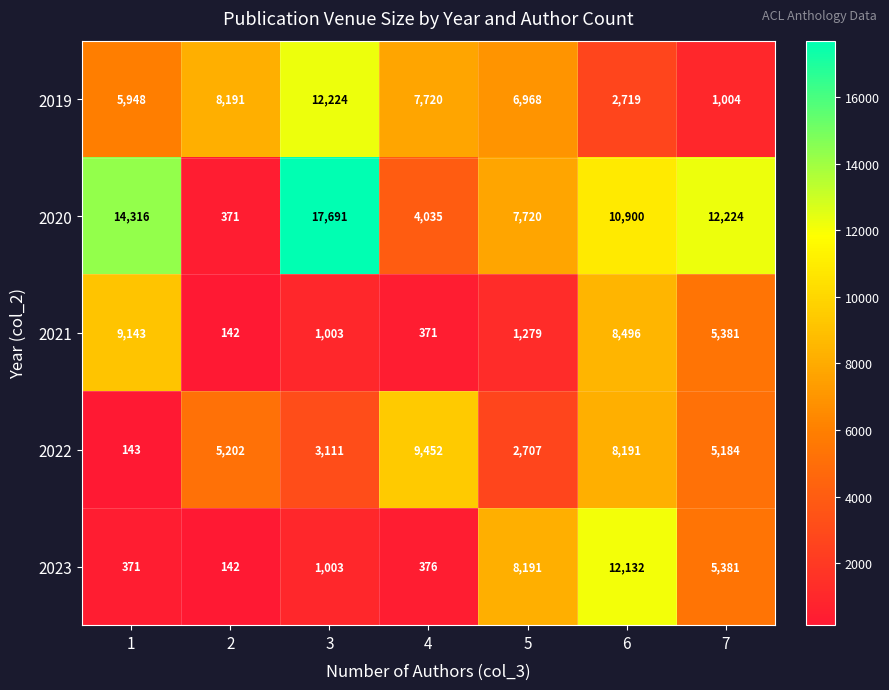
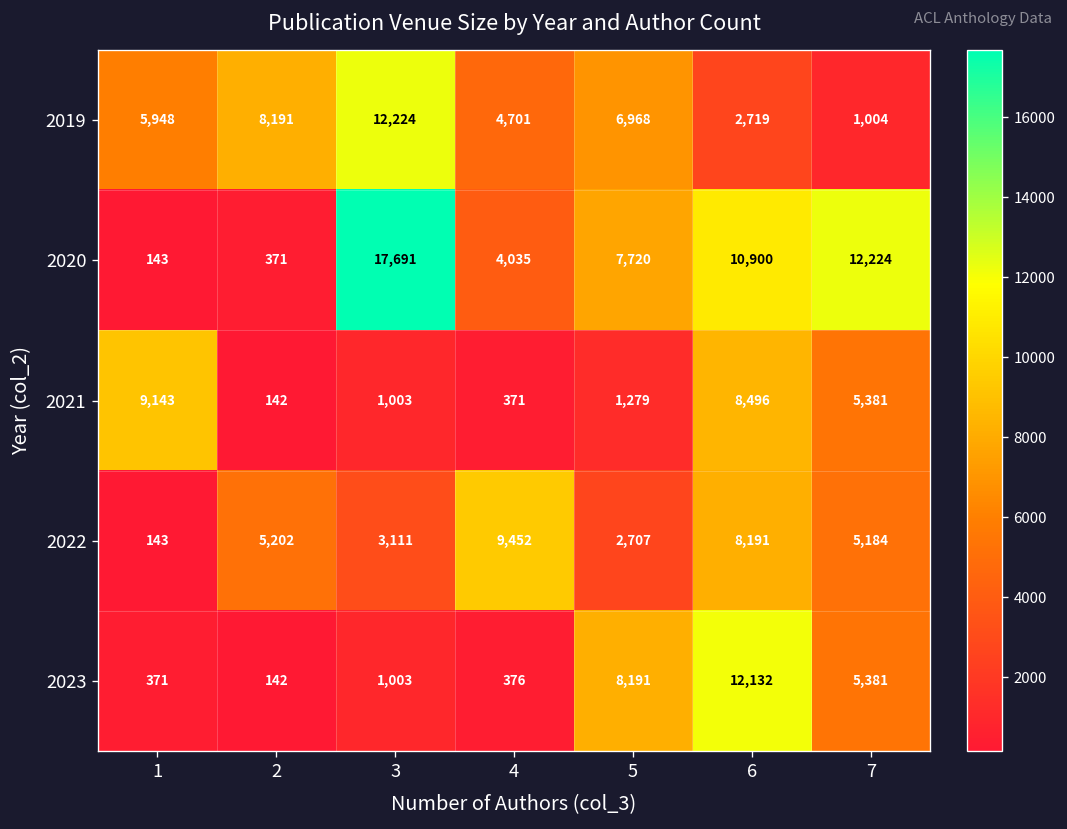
2019, 4: 7,720 -> 4,701
2020, 1: 14,316 -> 143
